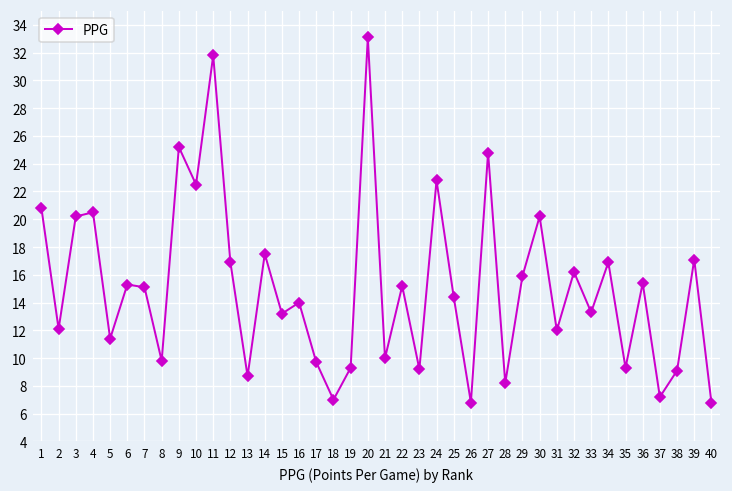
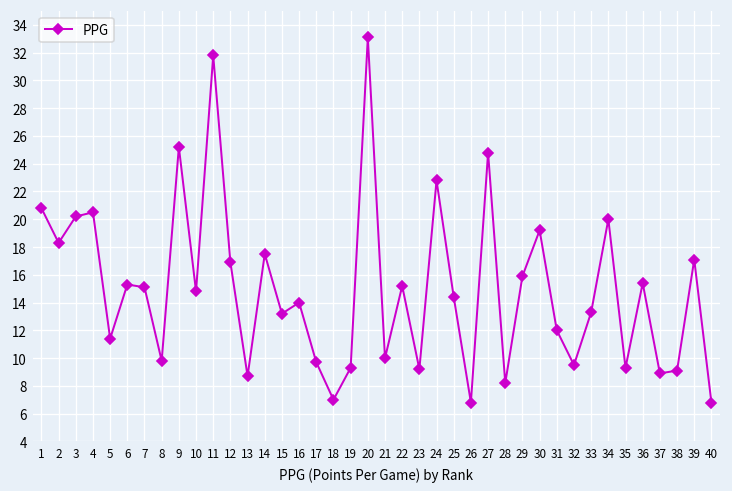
2: 12.1 -> 18.3
10: 22.5 -> 14.8
30: 20.2 -> 19.2
32: 16.2 -> 9.5
34: 16.9 -> 20.0
37: 7.2 -> 8.9
